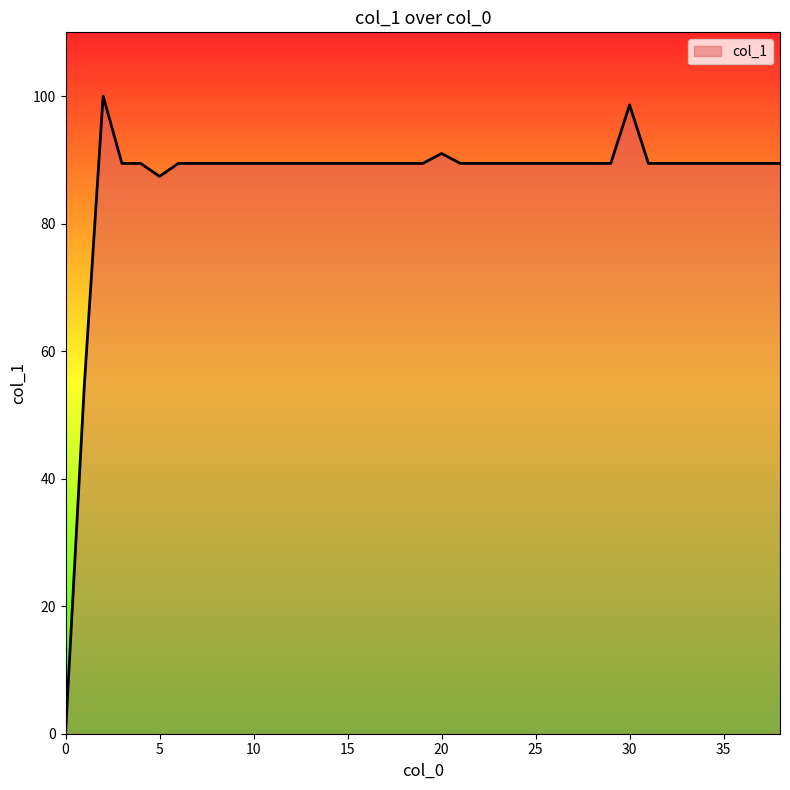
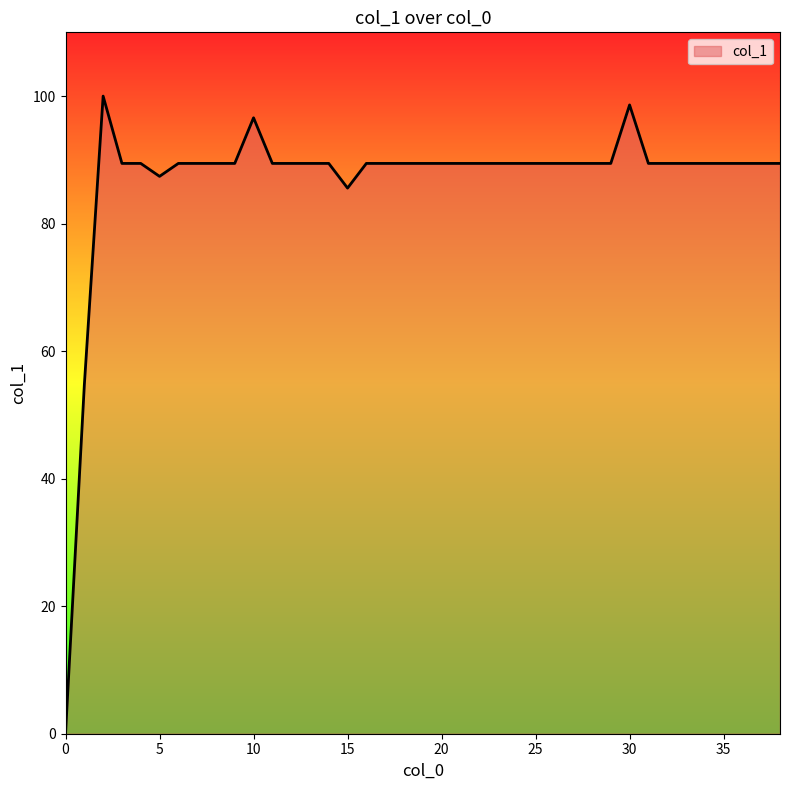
10: 89 -> 97
15: 89 -> 86
20: 91 -> 89
